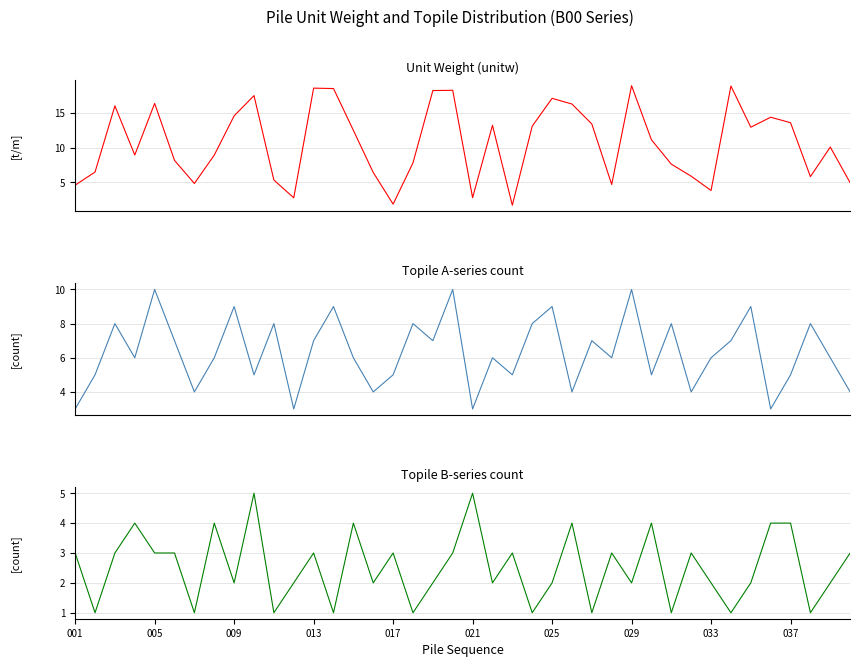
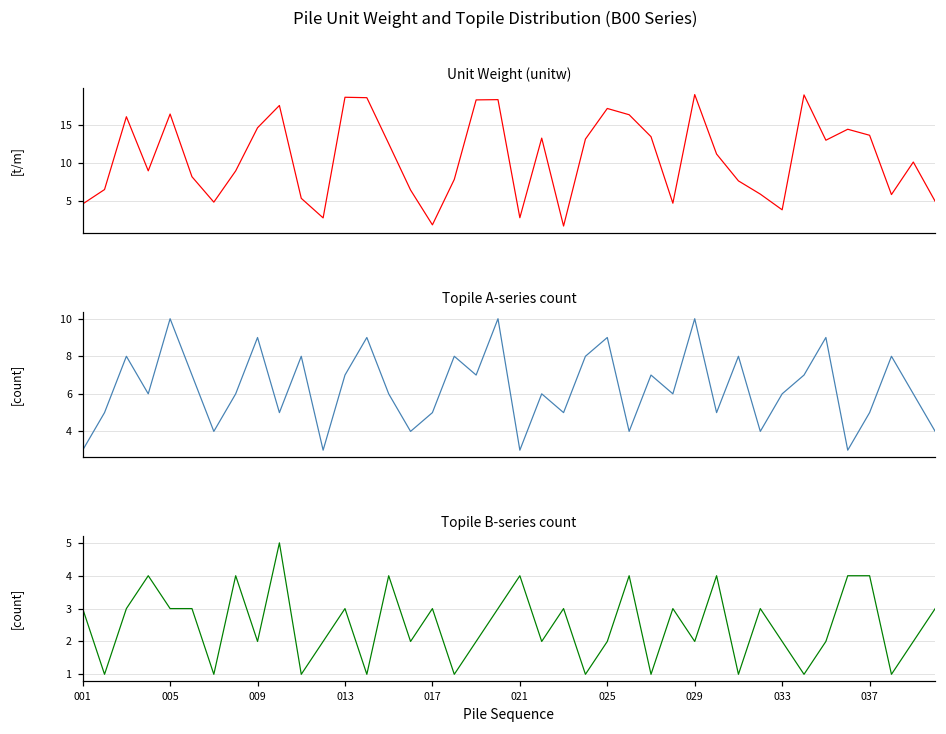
Topile B-series count, 021: 5 -> 4
